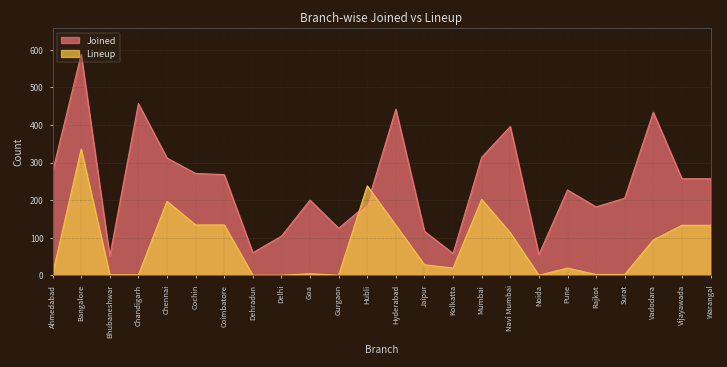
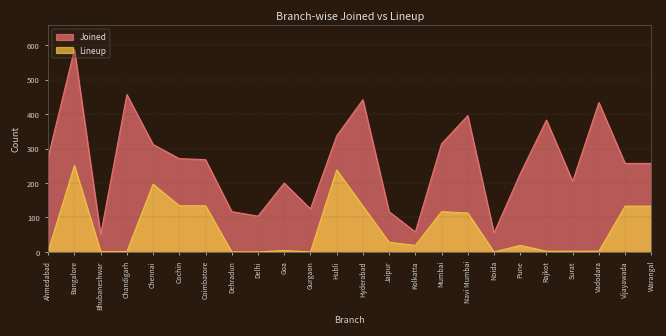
Lineup, Bangalore: 340 -> 250
Joined, Dehradun: 60 -> 120
Joined, Hubli: 190 -> 340
Lineup, Mumbai: 200 -> 120
Joined, Rajkot: 180 -> 380
Lineup, Vadodara: 90 -> 0
